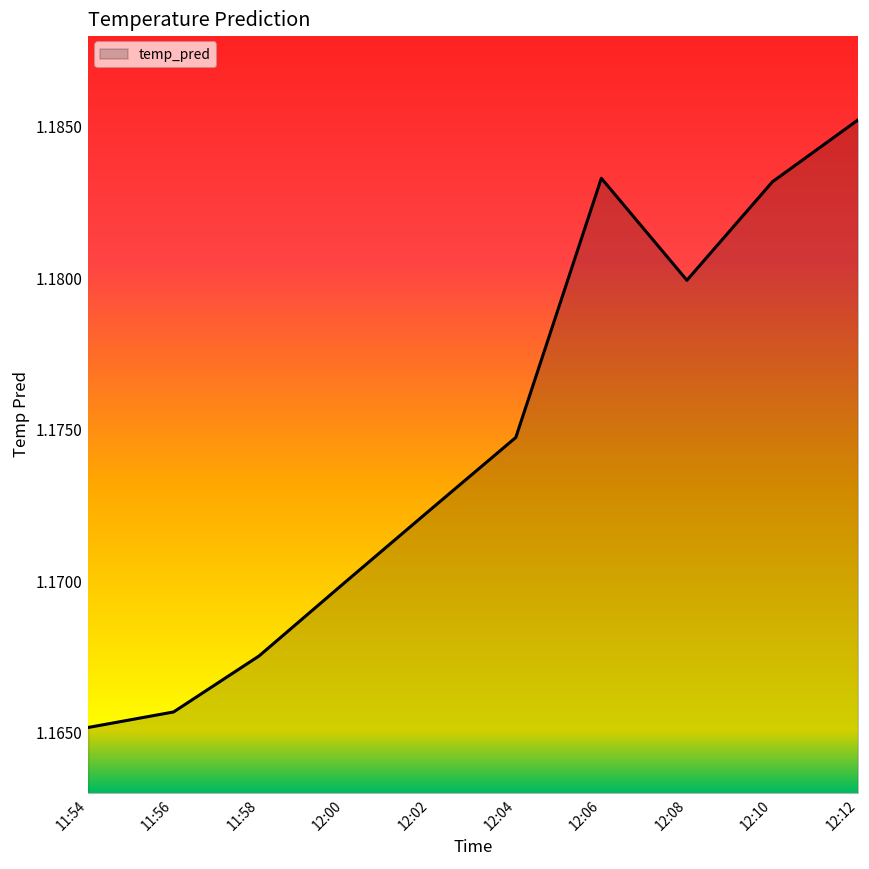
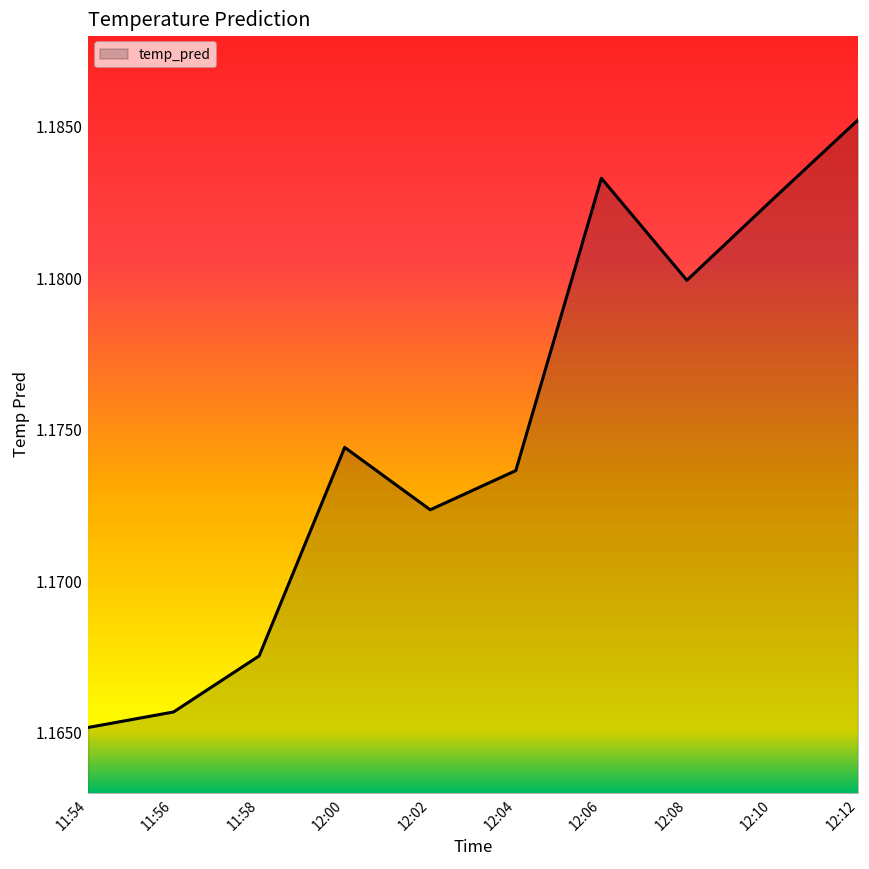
12:00: 1.1700 -> 1.1744
12:04: 1.1747 -> 1.1736
12:10: 1.1832 -> 1.1826
